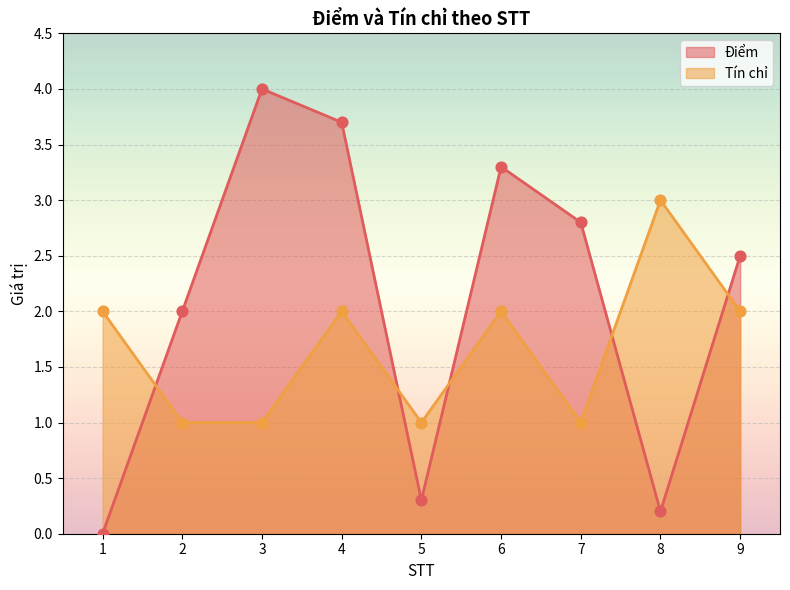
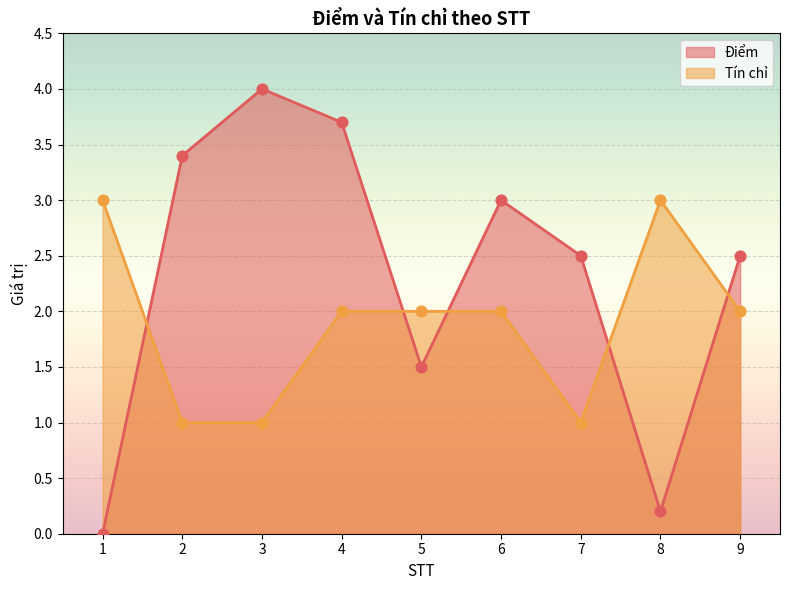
Tín chỉ, 1: 2 -> 3
Điểm, 2: 2.0 -> 3.4
Điểm, 5: 0.3 -> 1.5
Tín chỉ, 5: 1 -> 2
Điểm, 6: 3.3 -> 3.0
Điểm, 7: 2.8 -> 2.5
